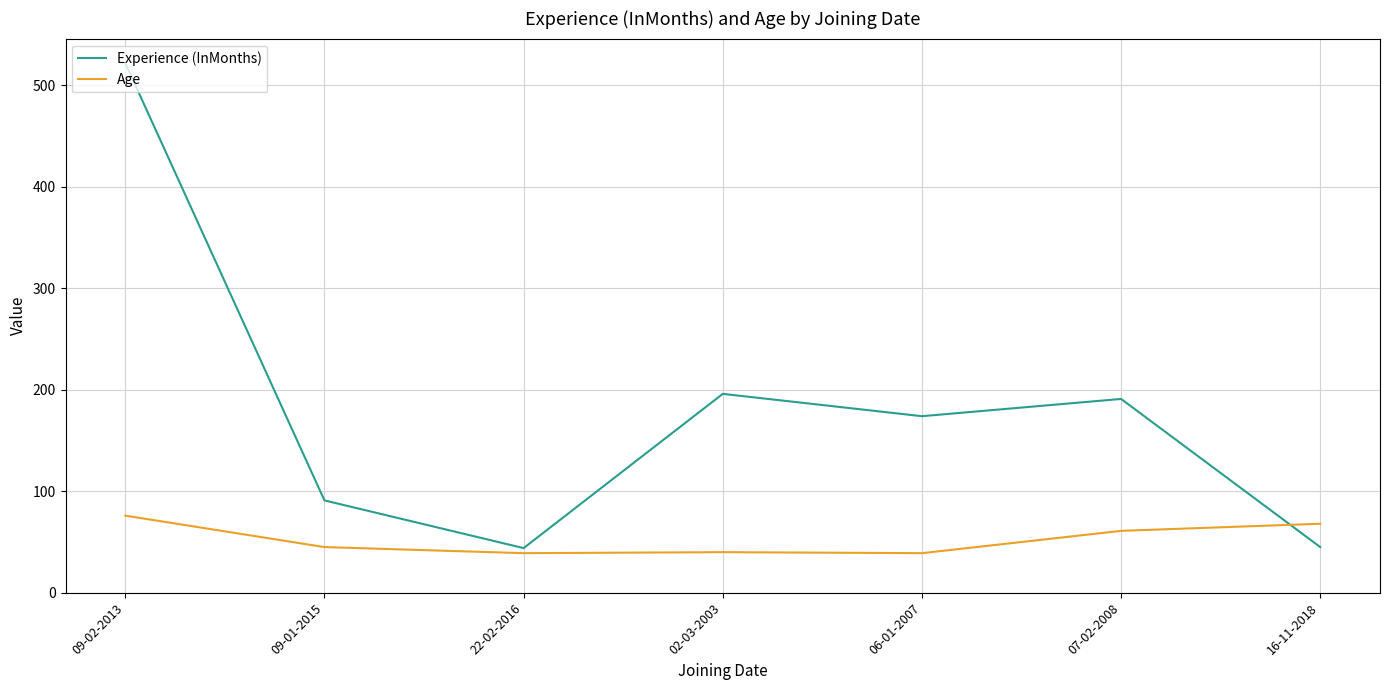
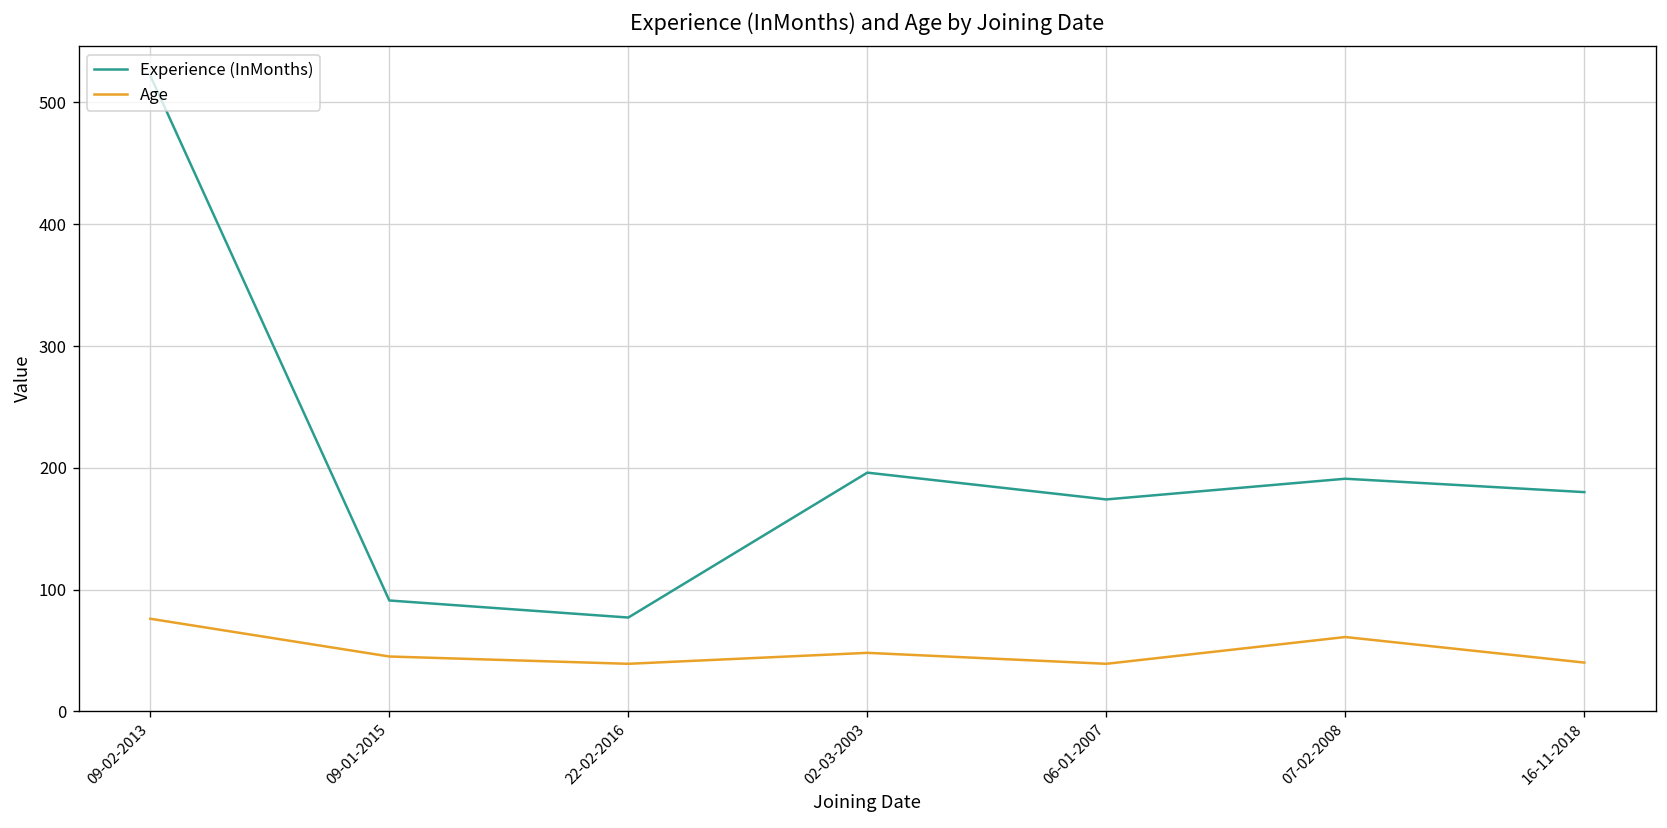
Experience (InMonths), 22-02-2016: 44 -> 77
Age, 02-03-2003: 40 -> 48
Experience (InMonths), 16-11-2018: 45 -> 180
Age, 16-11-2018: 68 -> 40
